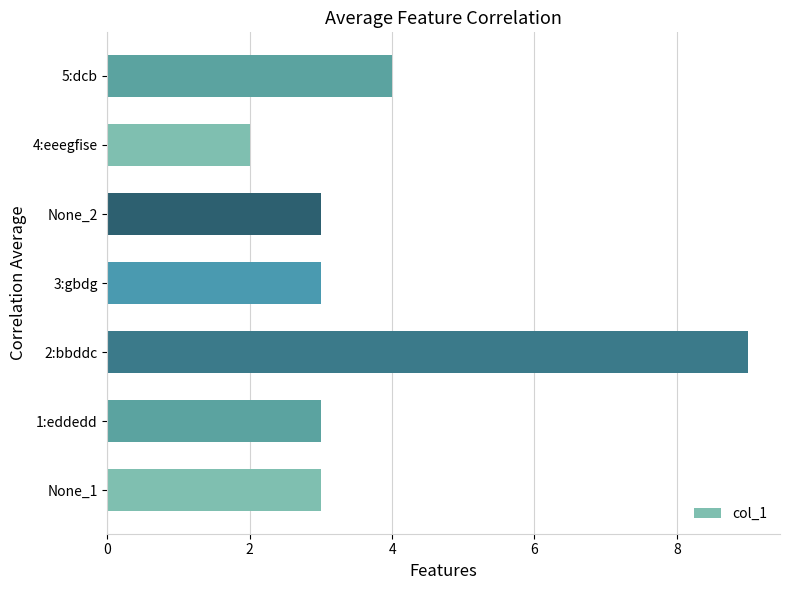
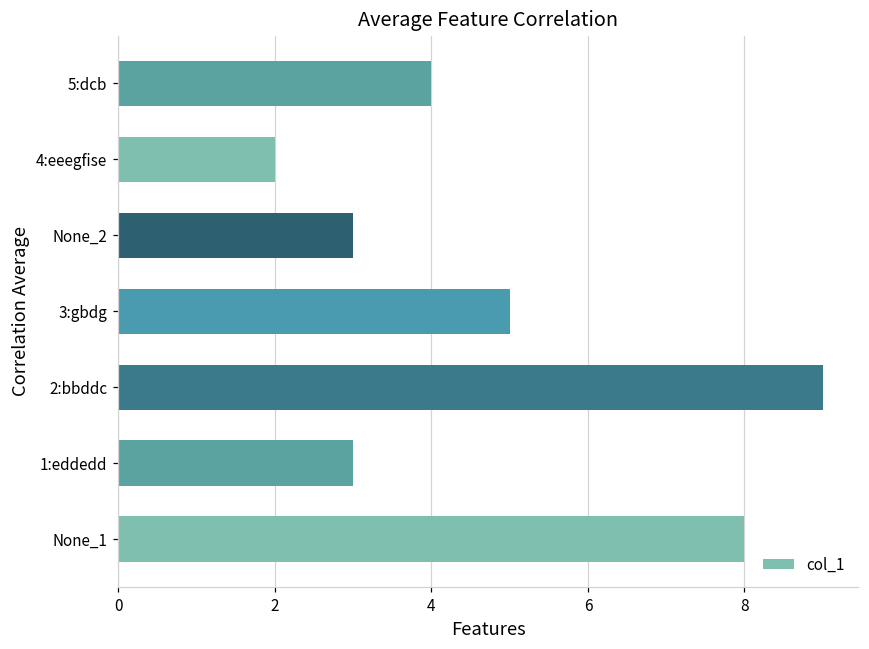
3:gbdg: 3 -> 5
None_1: 3 -> 8
